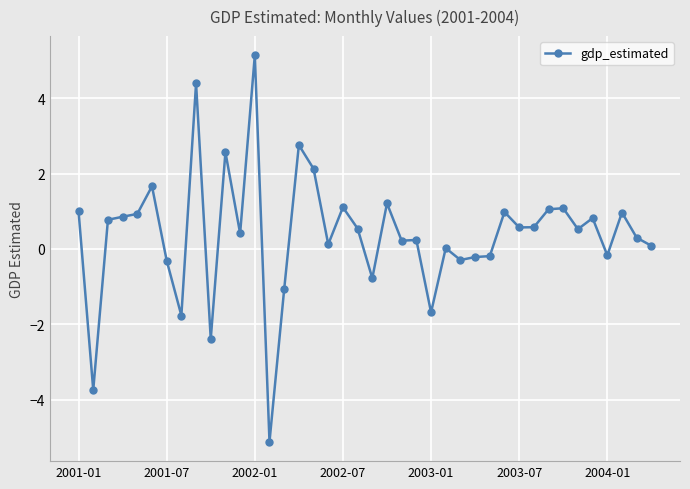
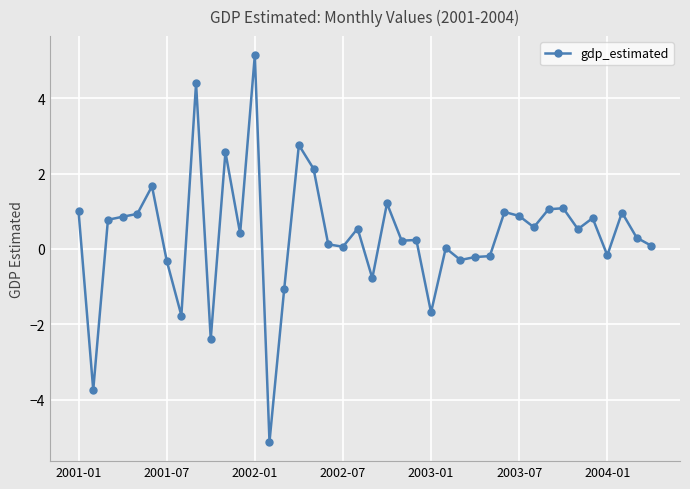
2002-07: 1.1 -> 0.1
2003-07: 0.6 -> 0.9
